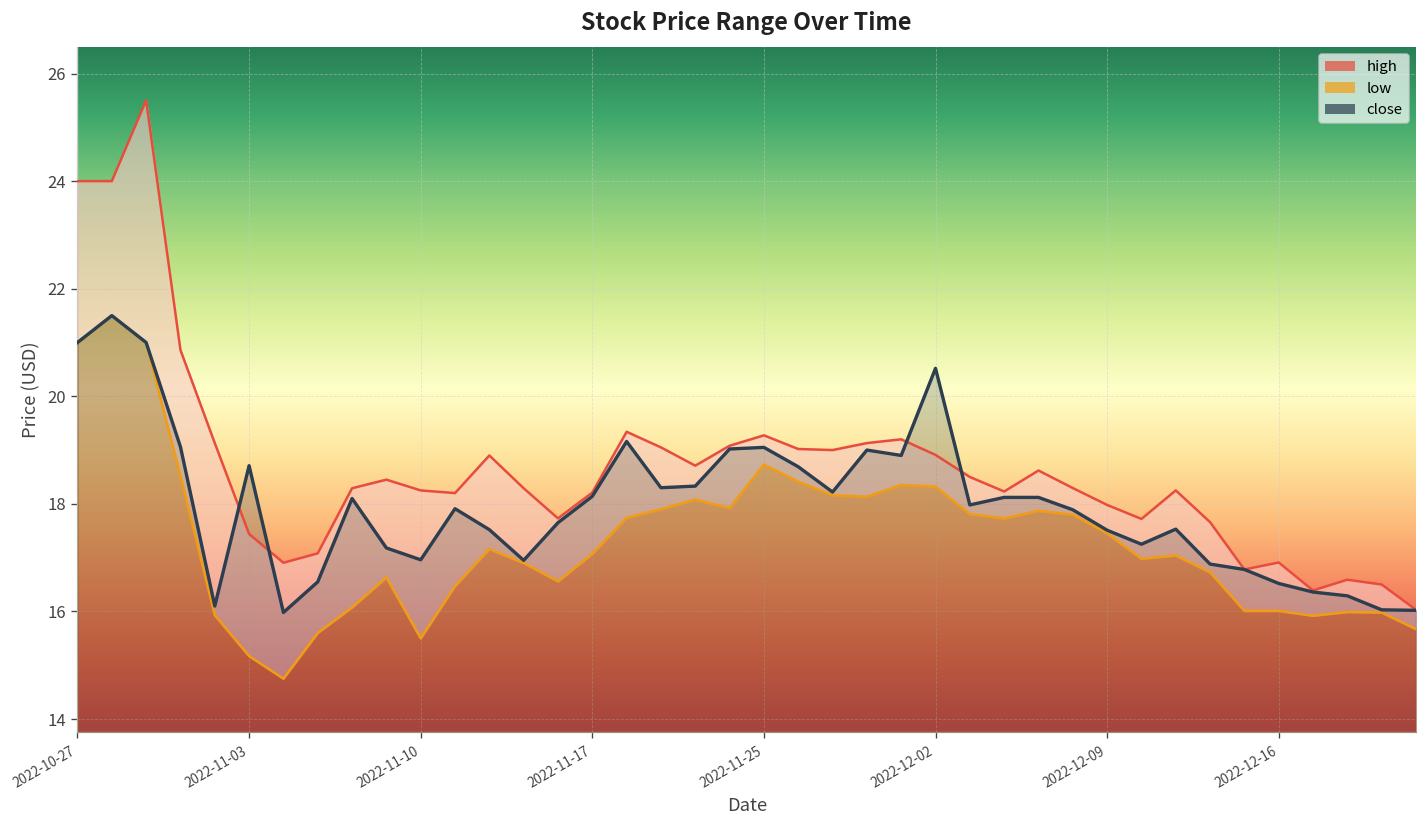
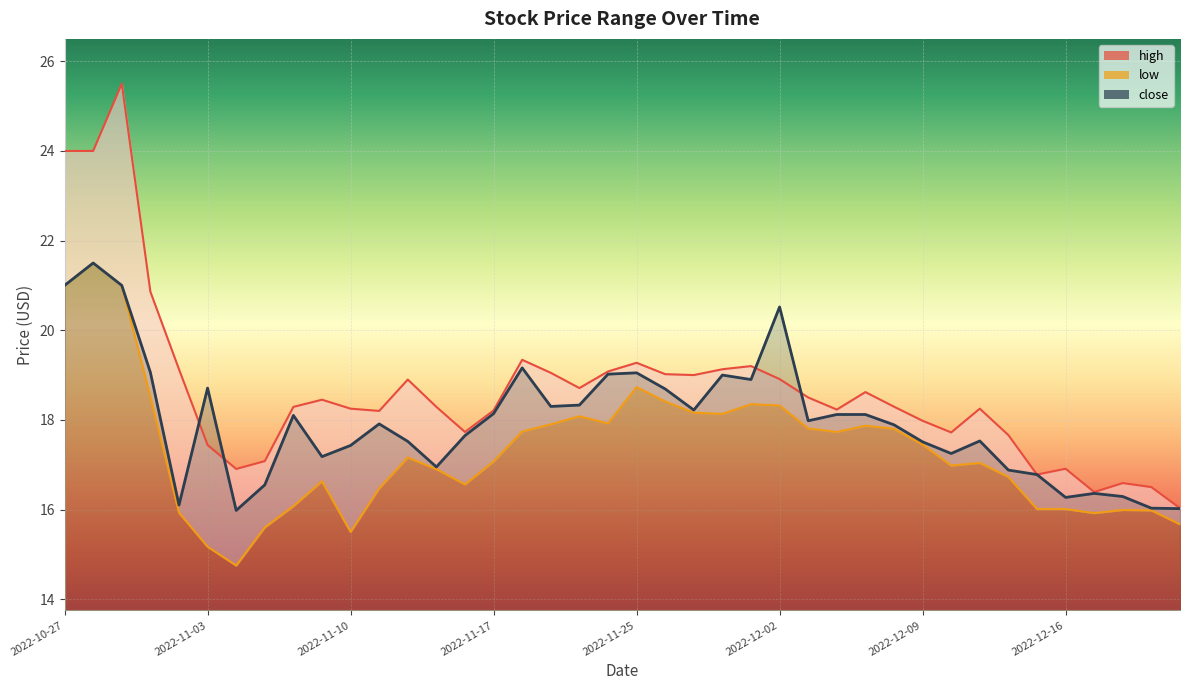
close, 2022-11-10: 17.0 -> 17.4
close, 2022-12-16: 16.5 -> 16.3
